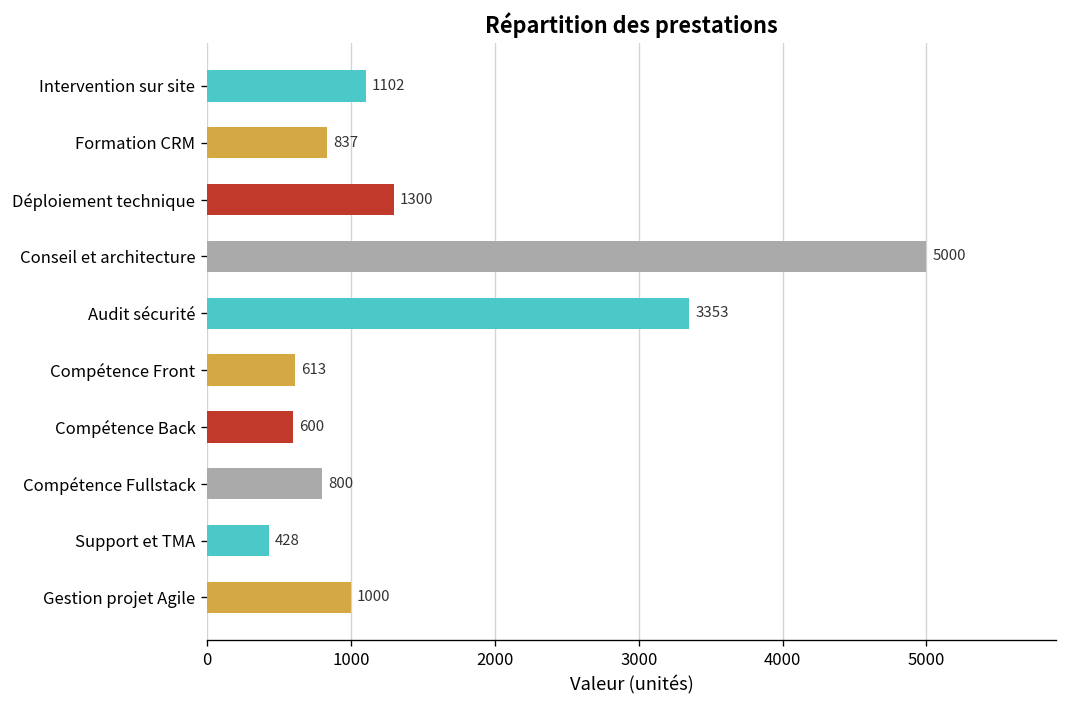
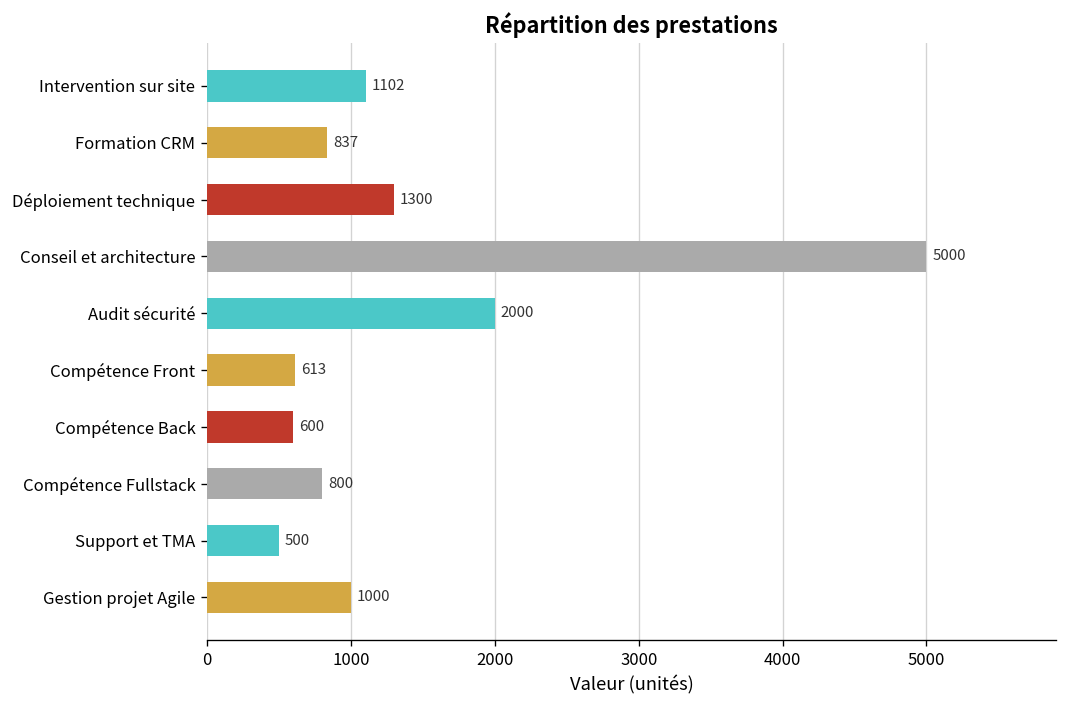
Audit sécurité: 3353 -> 2000
Support et TMA: 428 -> 500
